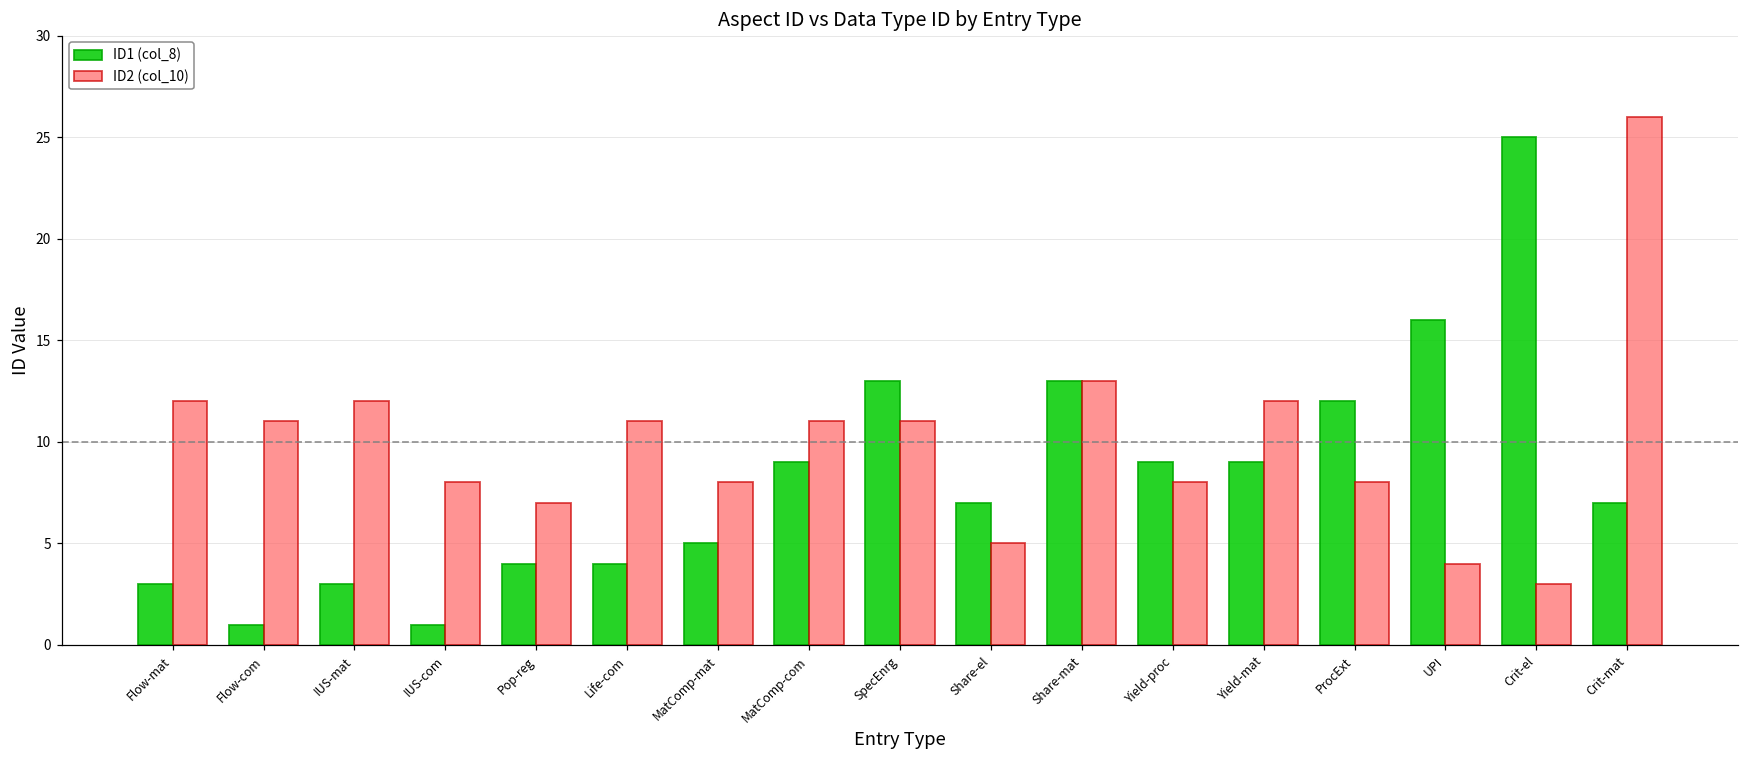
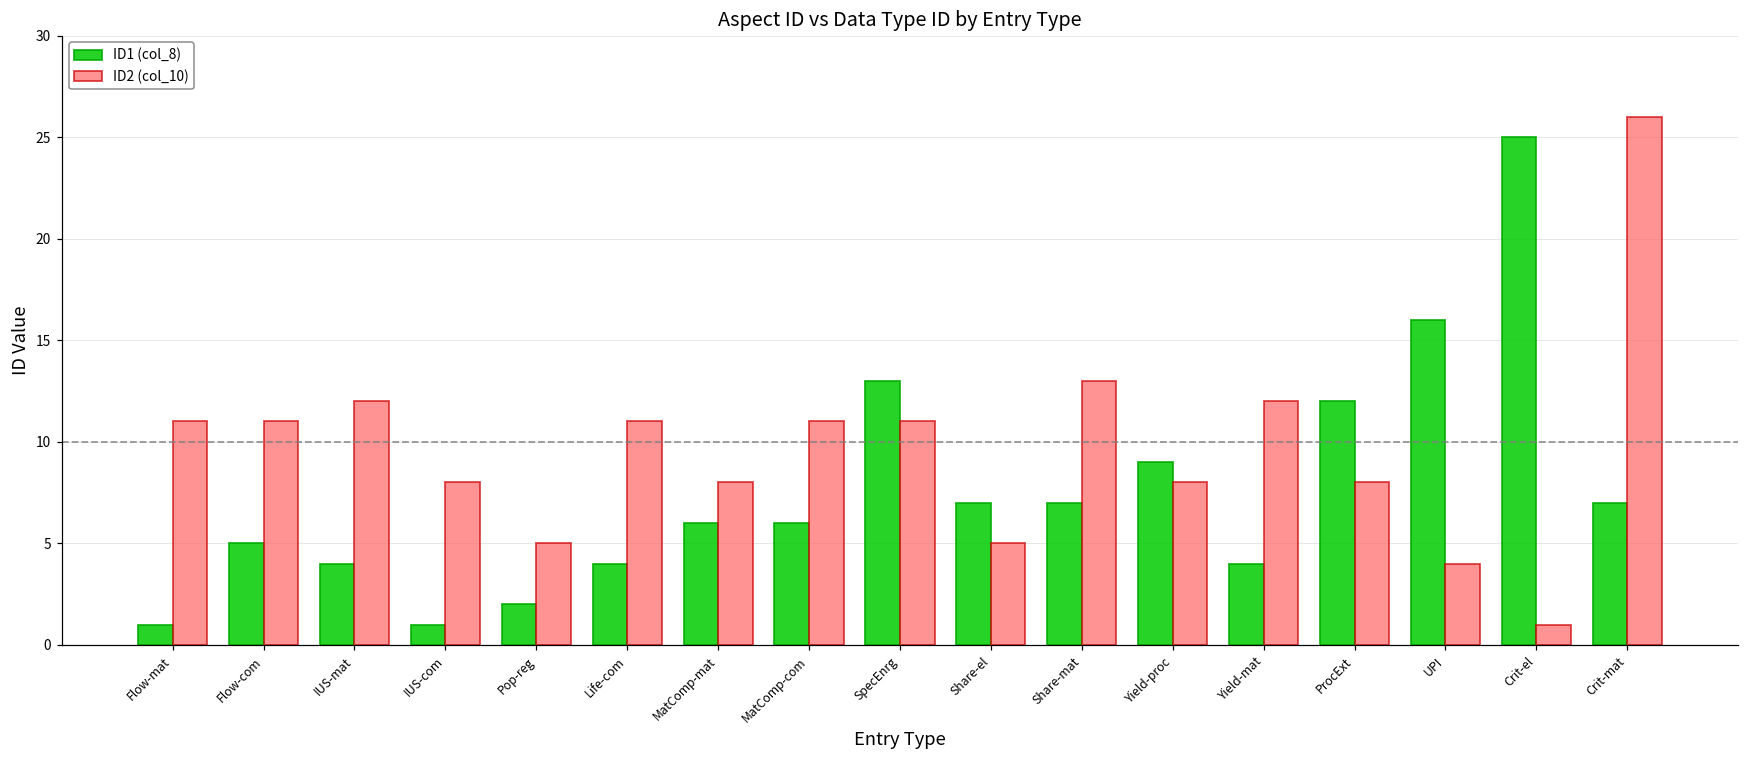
ID1 (col_8), Flow-mat: 3 -> 1
ID2 (col_10), Flow-mat: 12 -> 11
ID1 (col_8), Flow-com: 1 -> 5
ID1 (col_8), IUS-mat: 3 -> 4
ID1 (col_8), Pop-reg: 4 -> 2
ID2 (col_10), Pop-reg: 7 -> 5
ID1 (col_8), MatComp-mat: 5 -> 6
ID1 (col_8), MatComp-com: 9 -> 6
ID1 (col_8), Share-mat: 13 -> 7
ID1 (col_8), Yield-mat: 9 -> 4
ID2 (col_10), Crit-el: 3 -> 1
